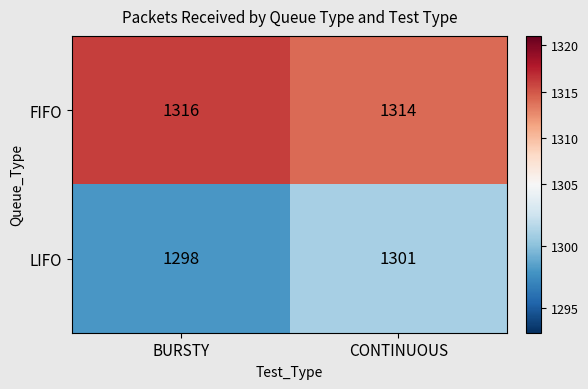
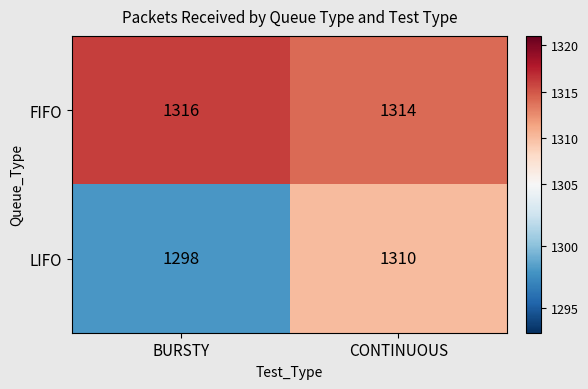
LIFO, CONTINUOUS: 1301 -> 1310
